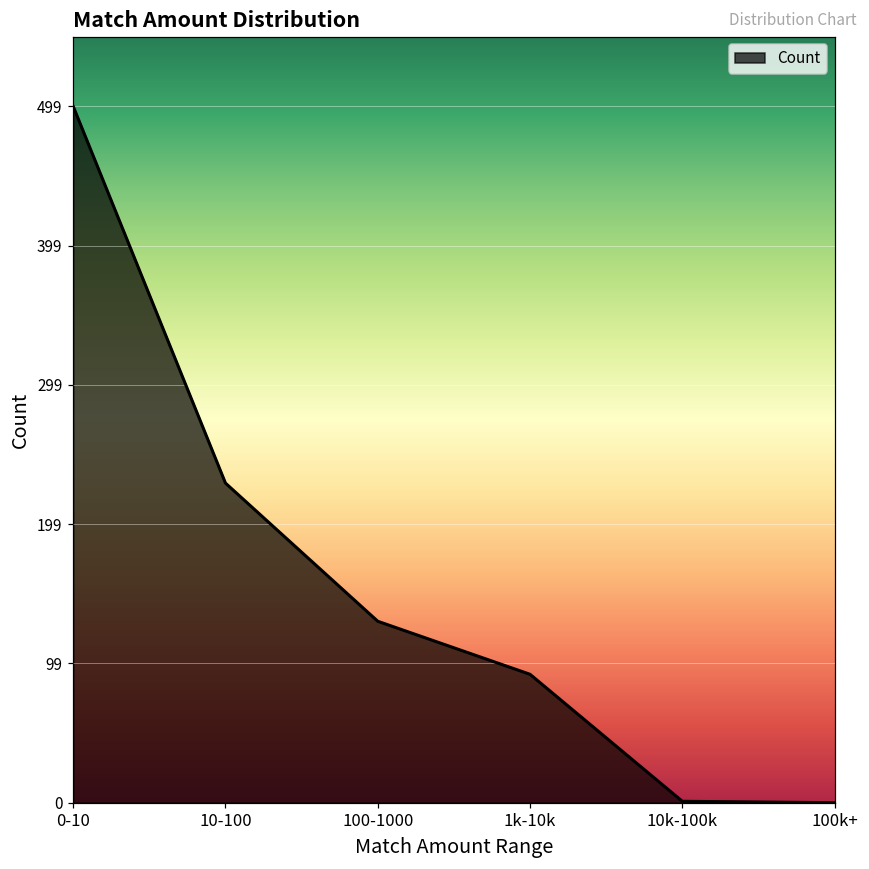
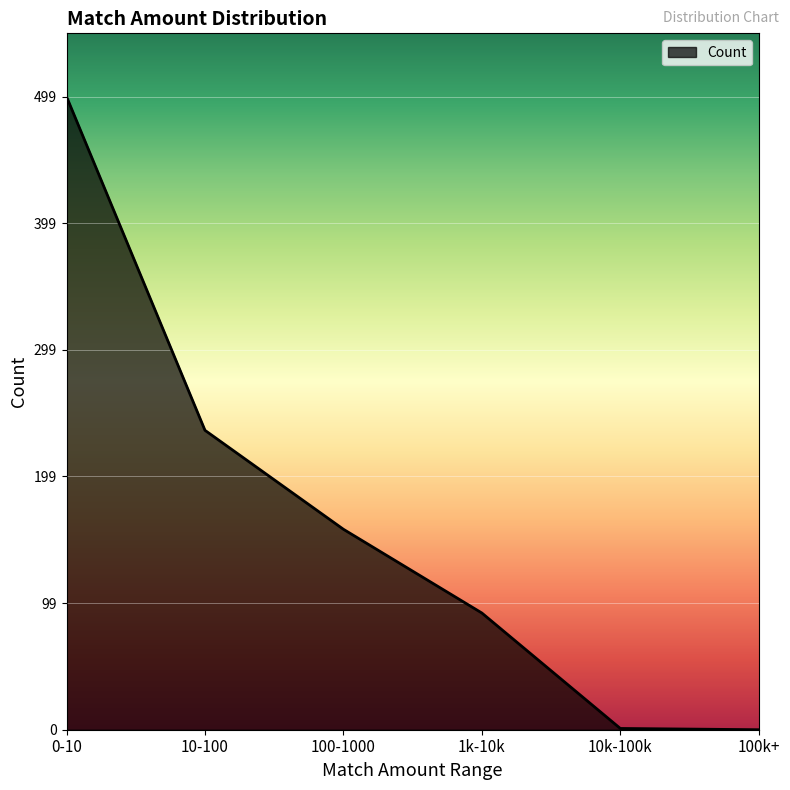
10-100: 229 -> 236
100-1000: 130 -> 158
